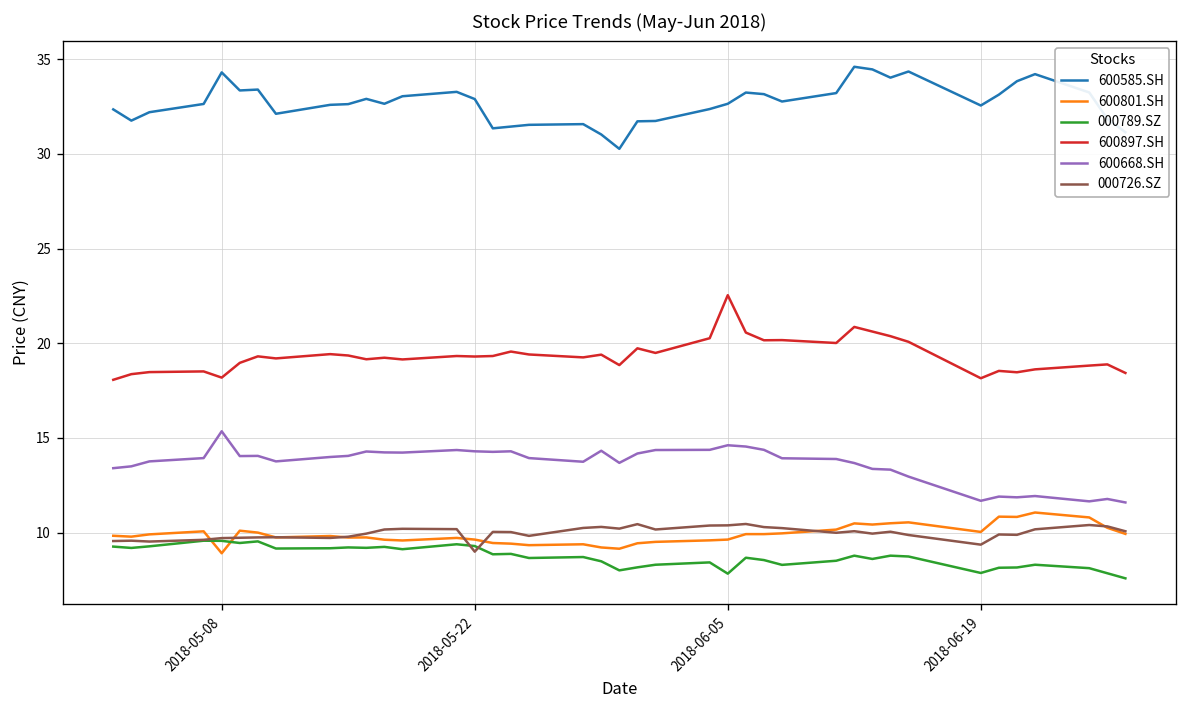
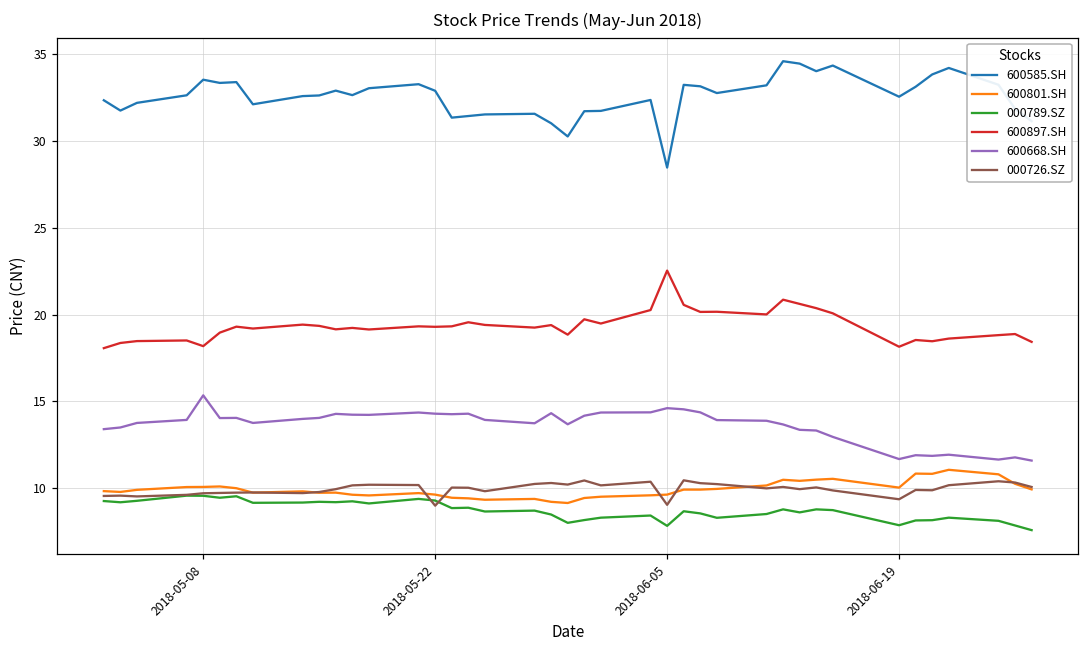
600585.SH, 2018-05-08: 34.3 -> 33.5
600801.SH, 2018-05-08: 8.9 -> 10.1
600585.SH, 2018-06-05: 32.6 -> 28.5
000726.SZ, 2018-06-05: 10.4 -> 9.0
